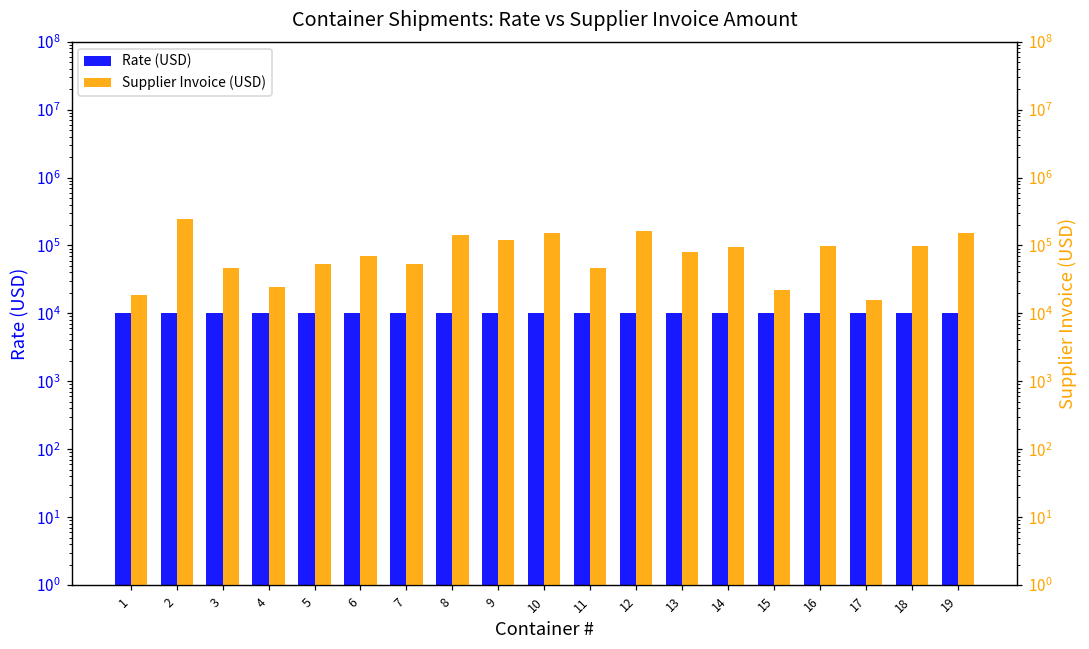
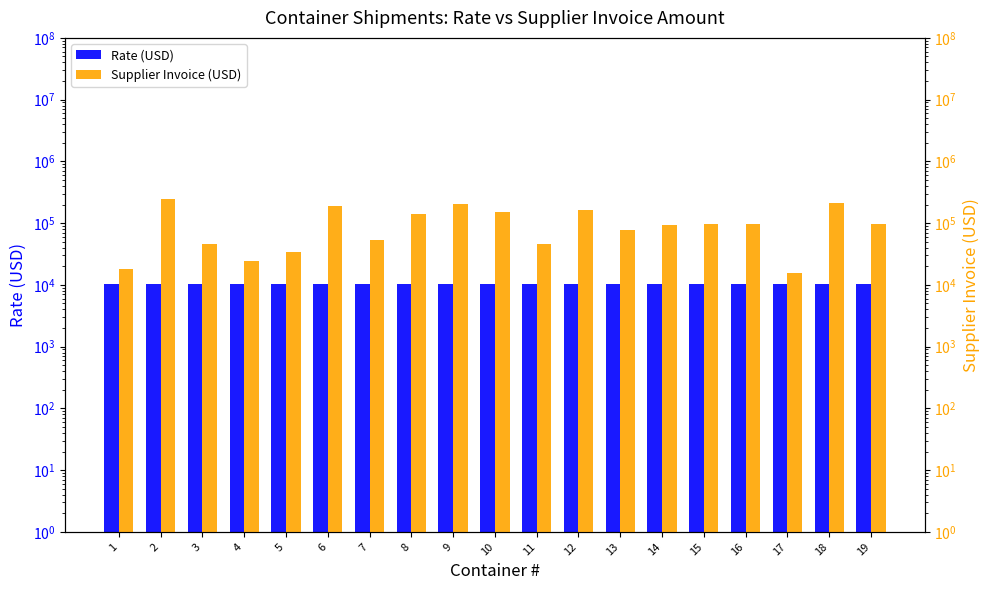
Supplier Invoice (USD), 5: 50000 -> 30000
Supplier Invoice (USD), 6: 70000 -> 190000
Supplier Invoice (USD), 9: 120000 -> 200000
Supplier Invoice (USD), 15: 22000 -> 100000
Supplier Invoice (USD), 18: 100000 -> 210000
Supplier Invoice (USD), 19: 150000 -> 100000
